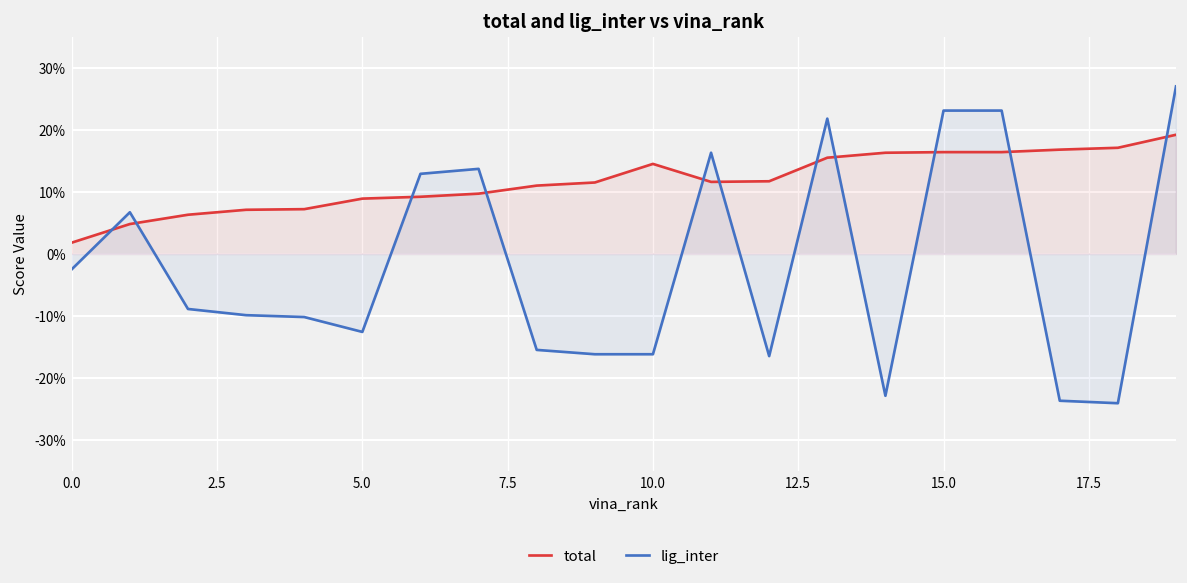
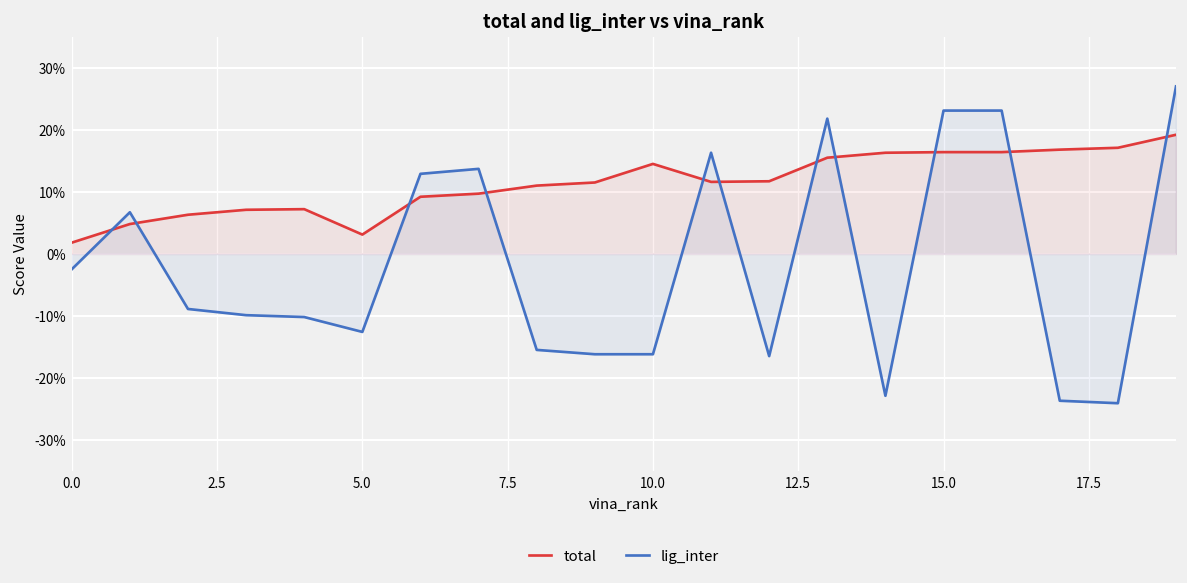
total, 5.0: 9% -> 3%
